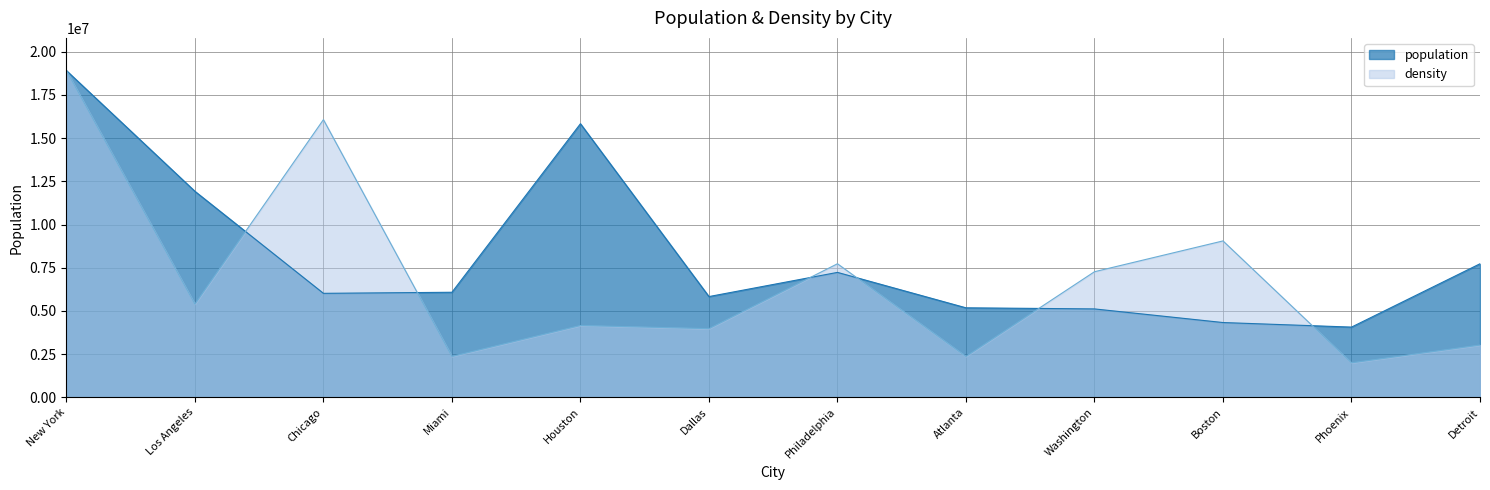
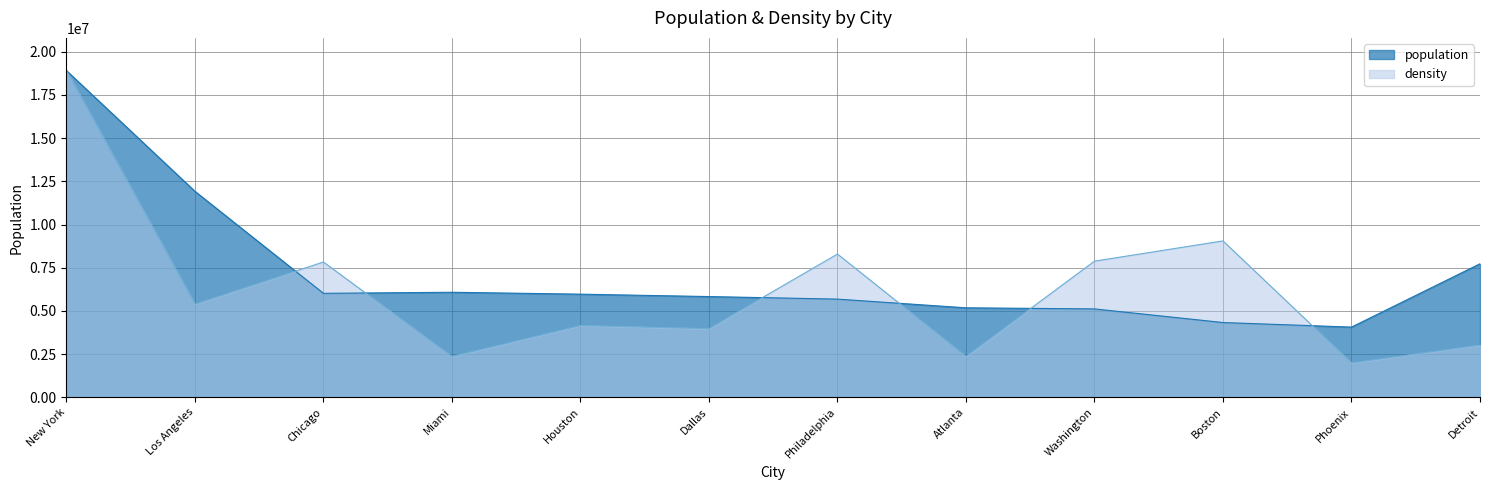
density, Chicago: 16100000 -> 7800000
population, Houston: 15800000 -> 6000000
population, Philadelphia: 7200000 -> 5700000
density, Philadelphia: 7700000 -> 8300000
density, Washington: 7300000 -> 7900000
